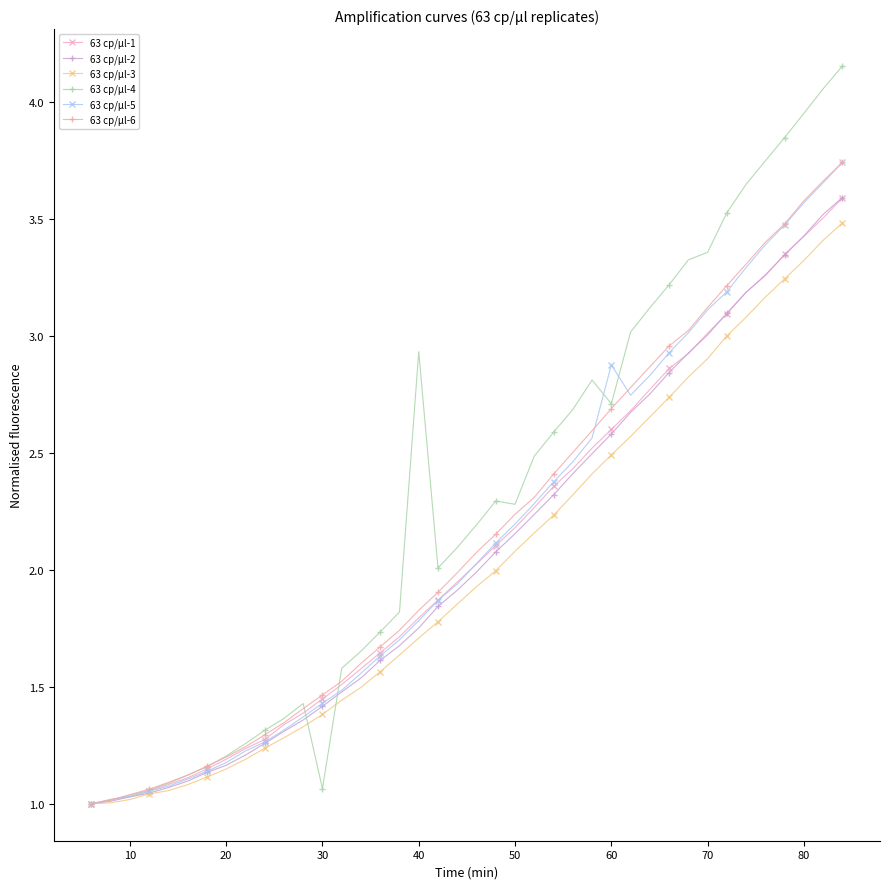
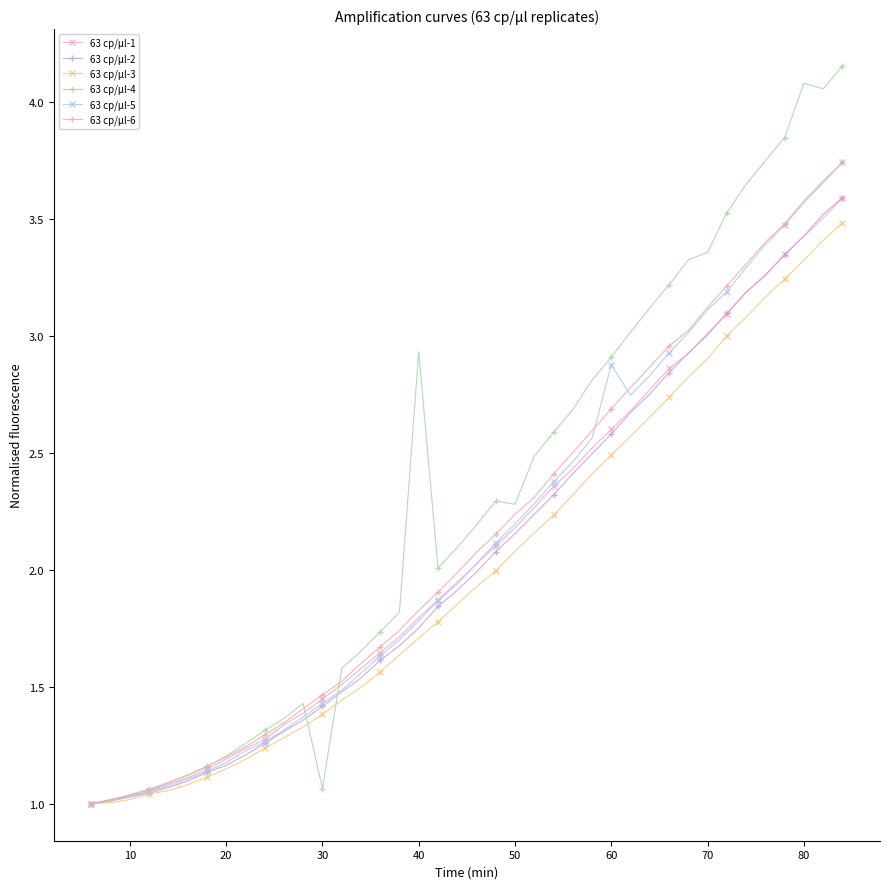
63 cp/µl-4, 60: 2.71 -> 2.91
63 cp/µl-4, 80: 3.95 -> 4.08
